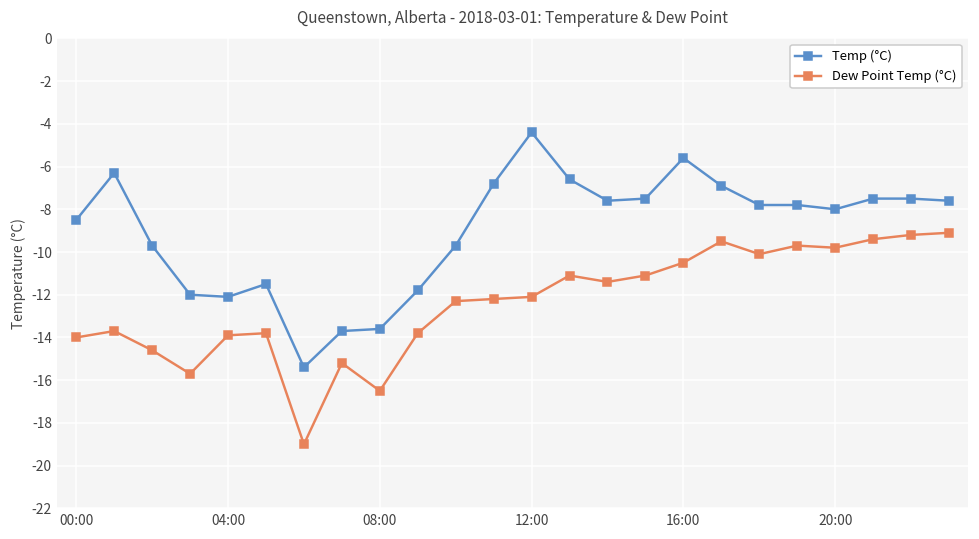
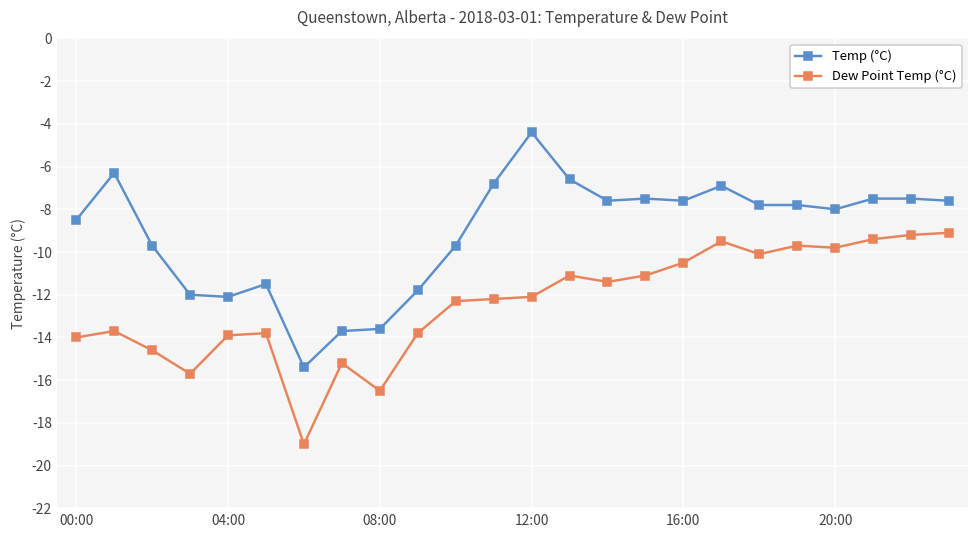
Temp (°C), 16:00: -5.6 -> -7.6
